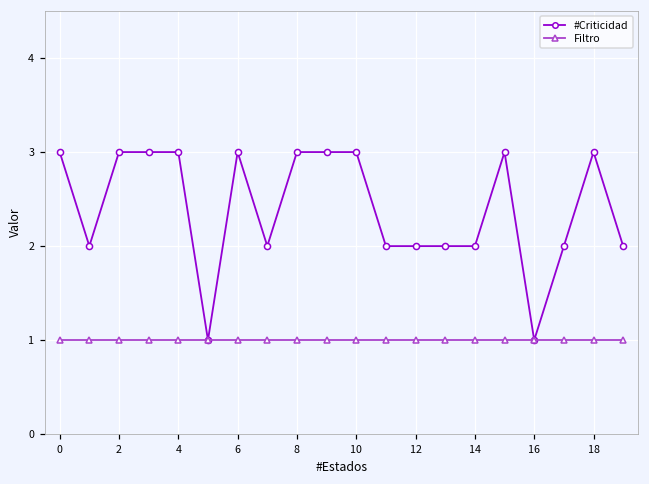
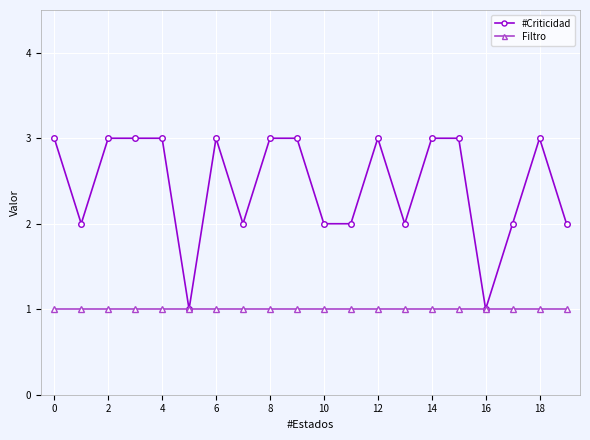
#Criticidad, 10: 3 -> 2
#Criticidad, 12: 2 -> 3
#Criticidad, 14: 2 -> 3
